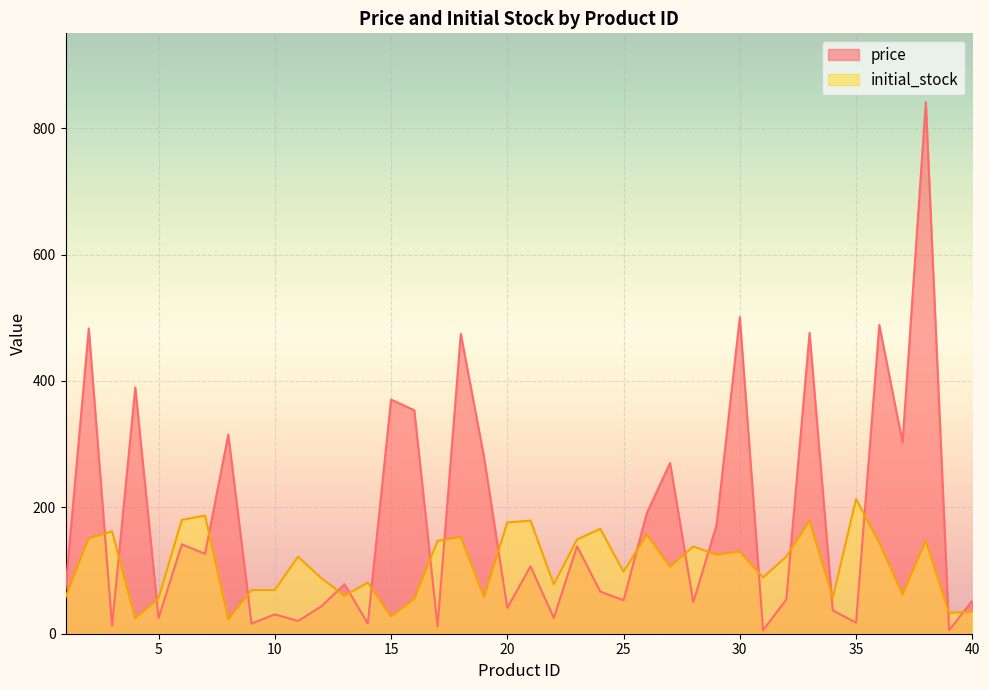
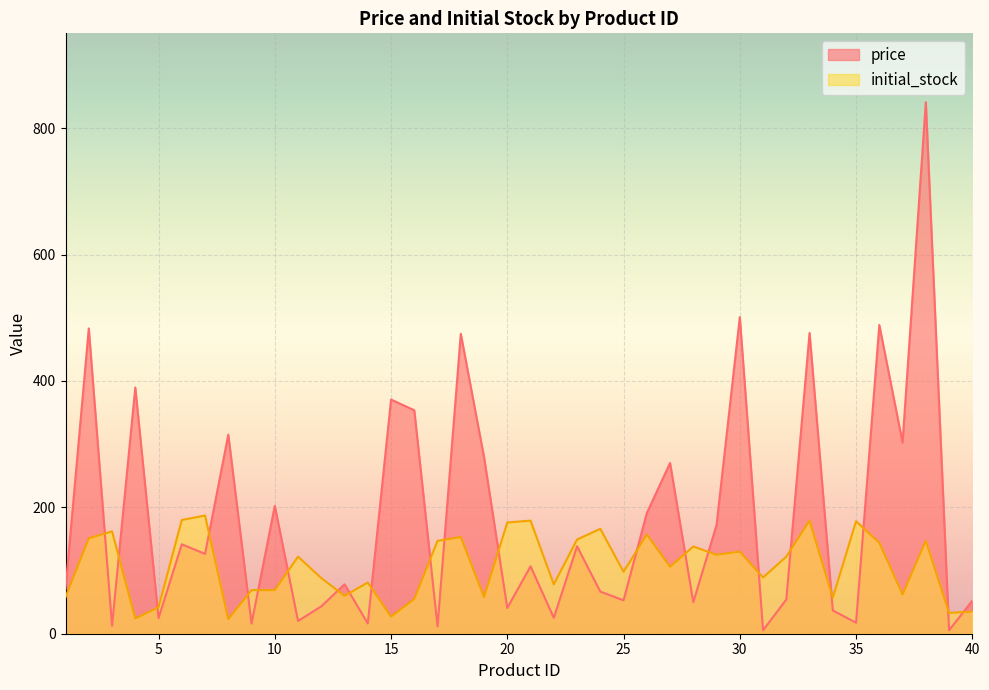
initial_stock, 5: 60 -> 40
price, 10: 30 -> 200
initial_stock, 35: 210 -> 180
